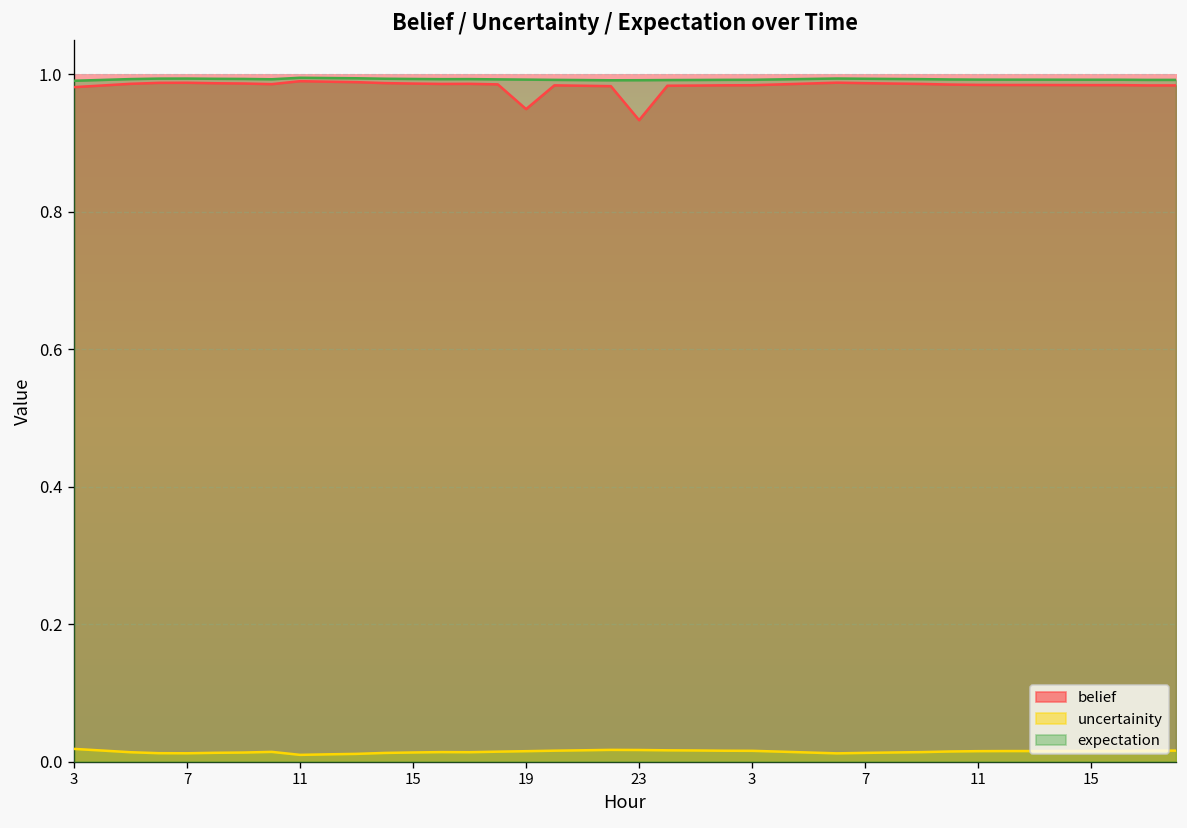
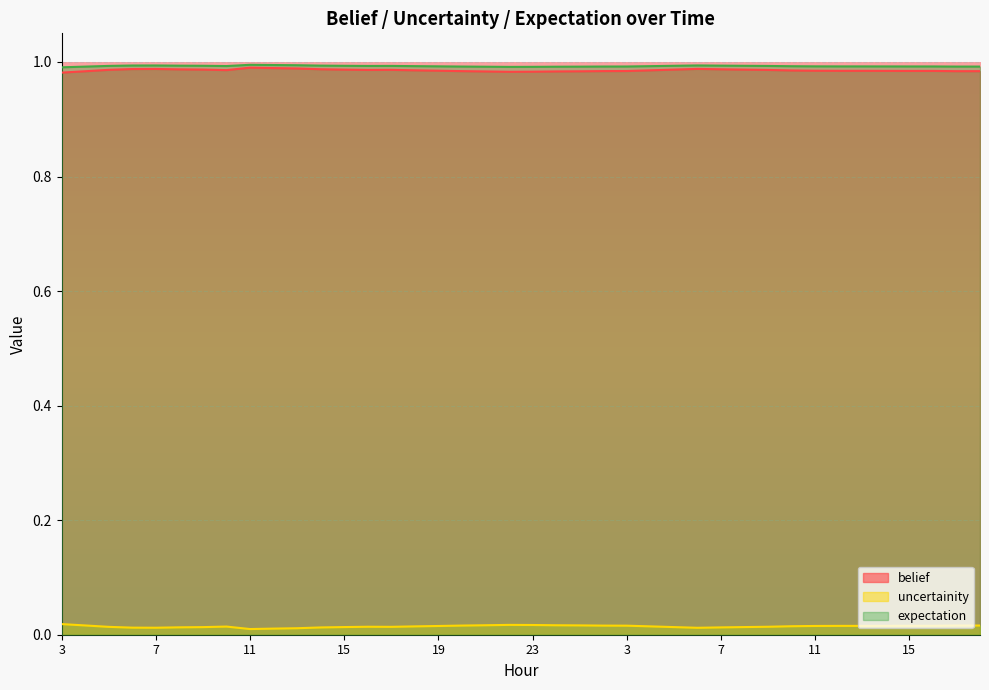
belief, 19: 0.95 -> 0.98
belief, 23: 0.93 -> 0.98
